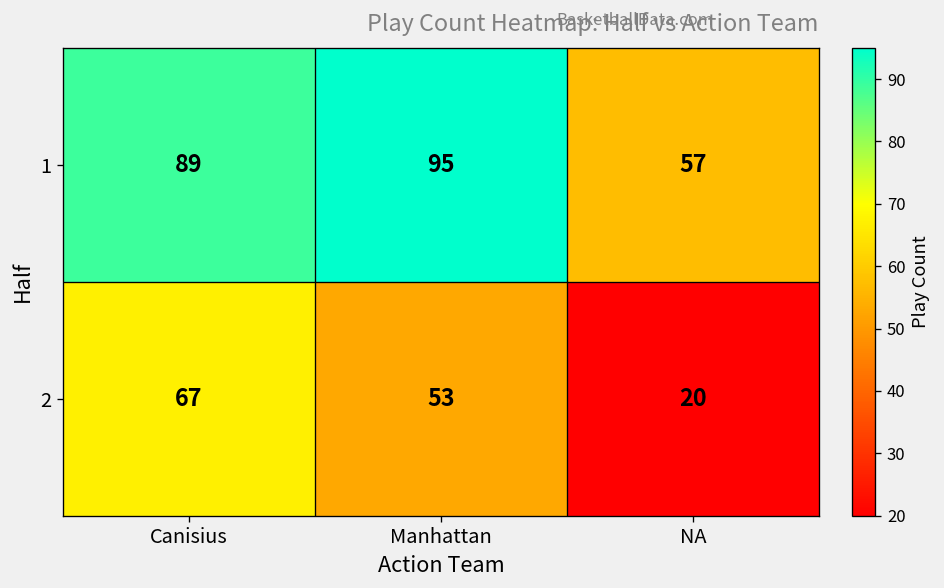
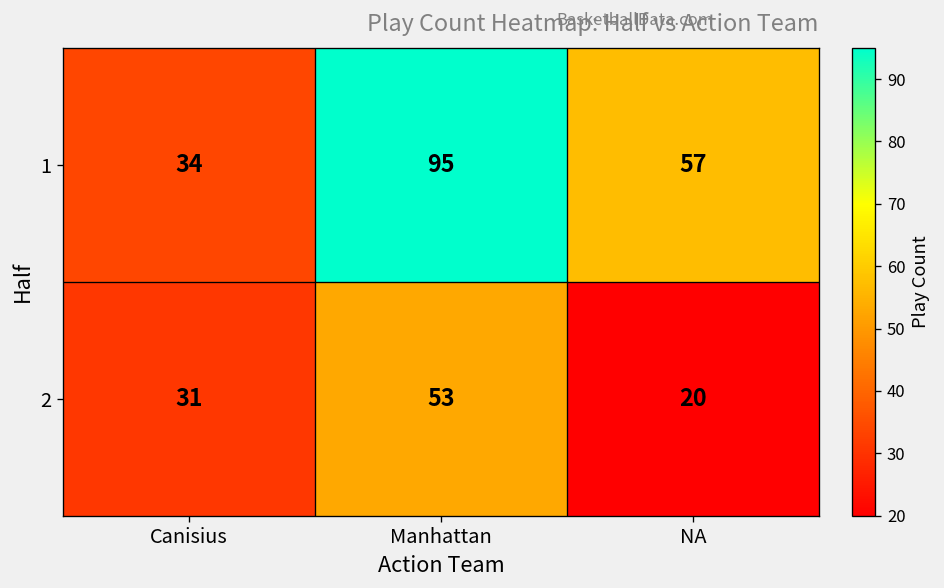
1, Canisius: 89 -> 34
2, Canisius: 67 -> 31
